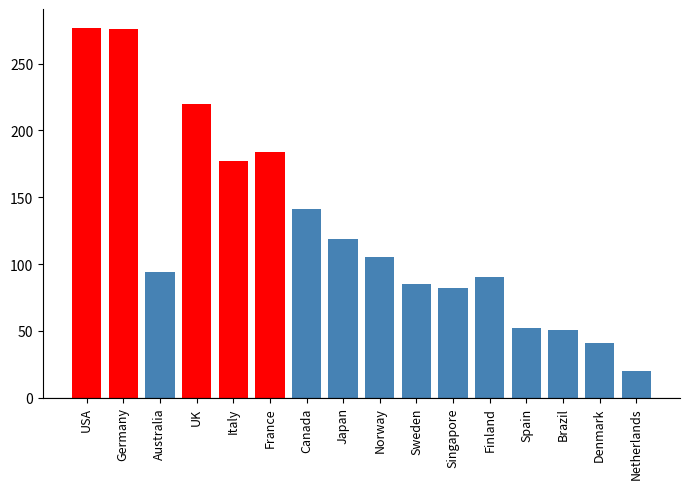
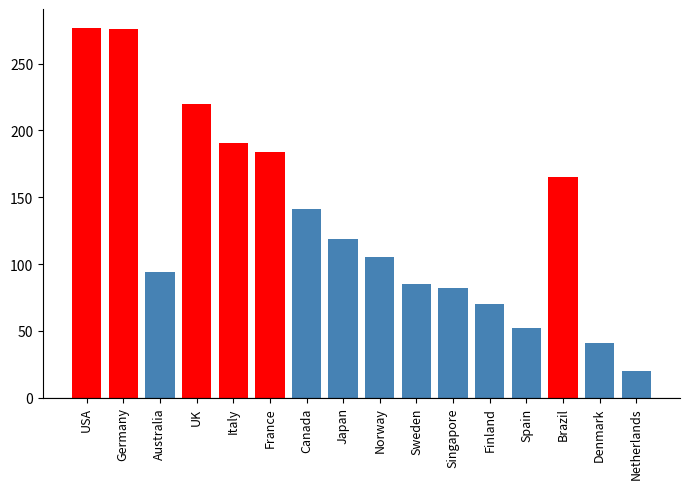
Italy: 177 -> 191
Finland: 90 -> 70
Brazil: 51 -> 166
